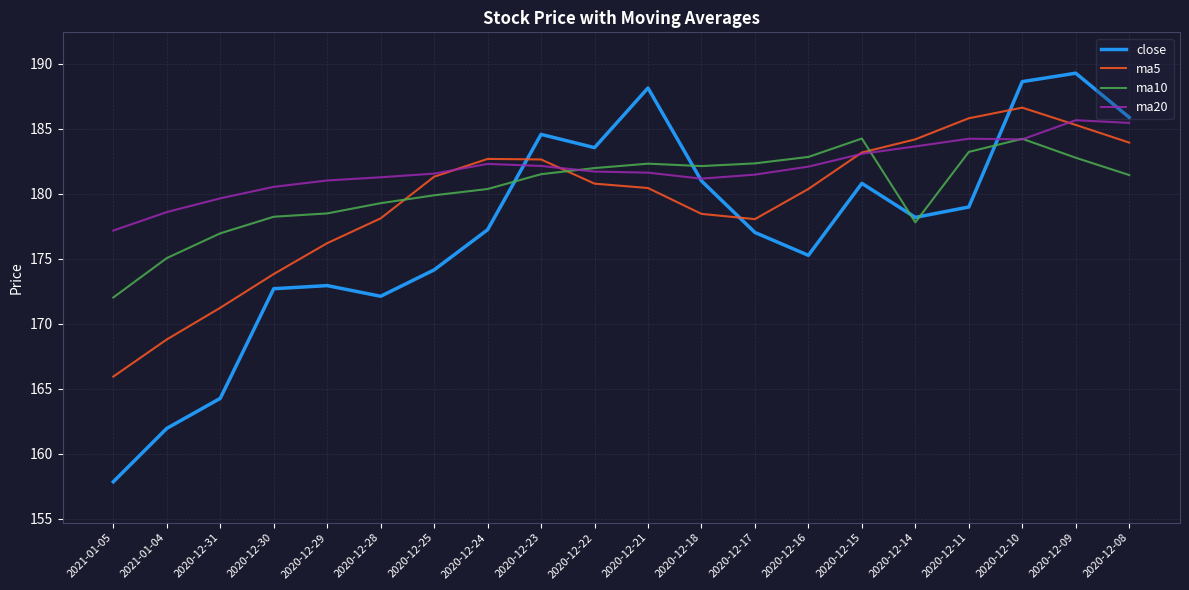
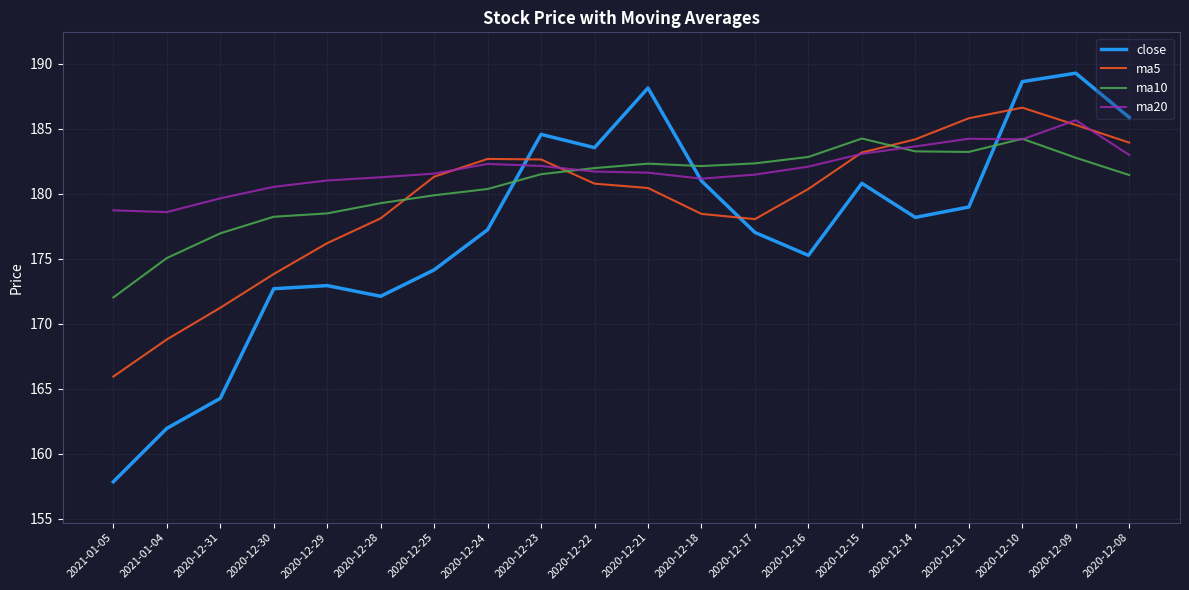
ma20, 2021-01-05: 177.2 -> 178.7
ma10, 2020-12-14: 177.8 -> 183.3
ma20, 2020-12-08: 185.5 -> 183.0
